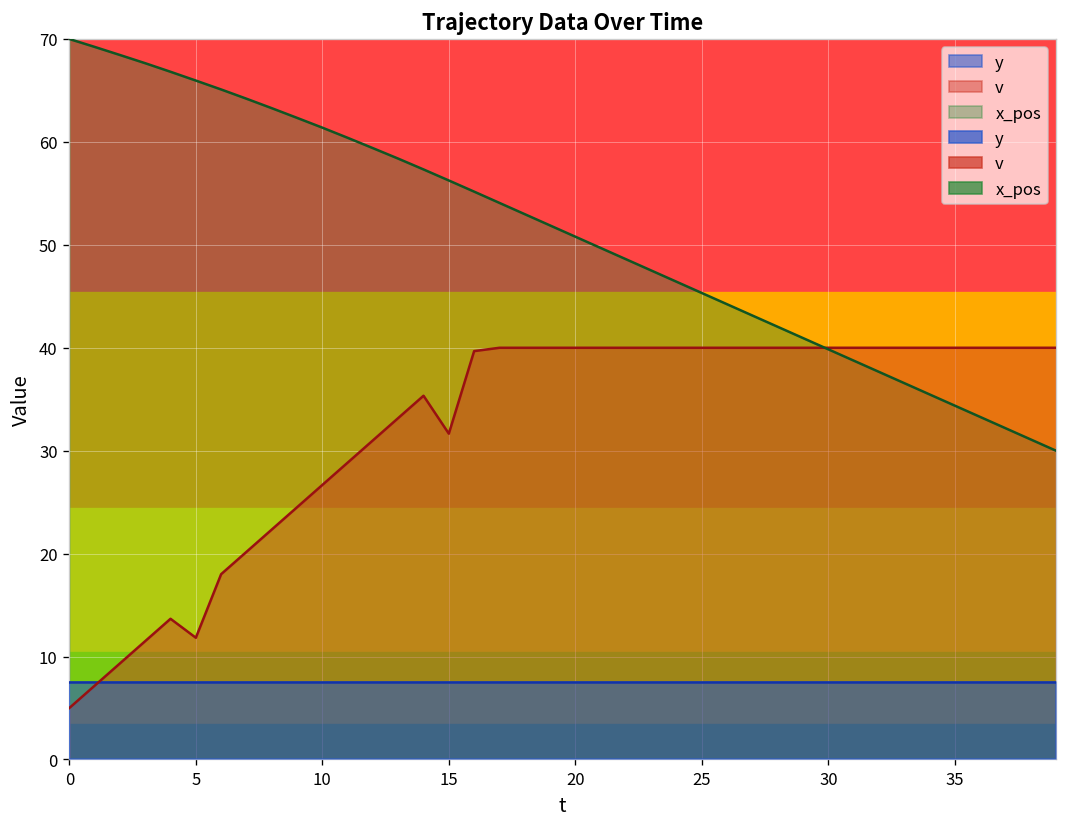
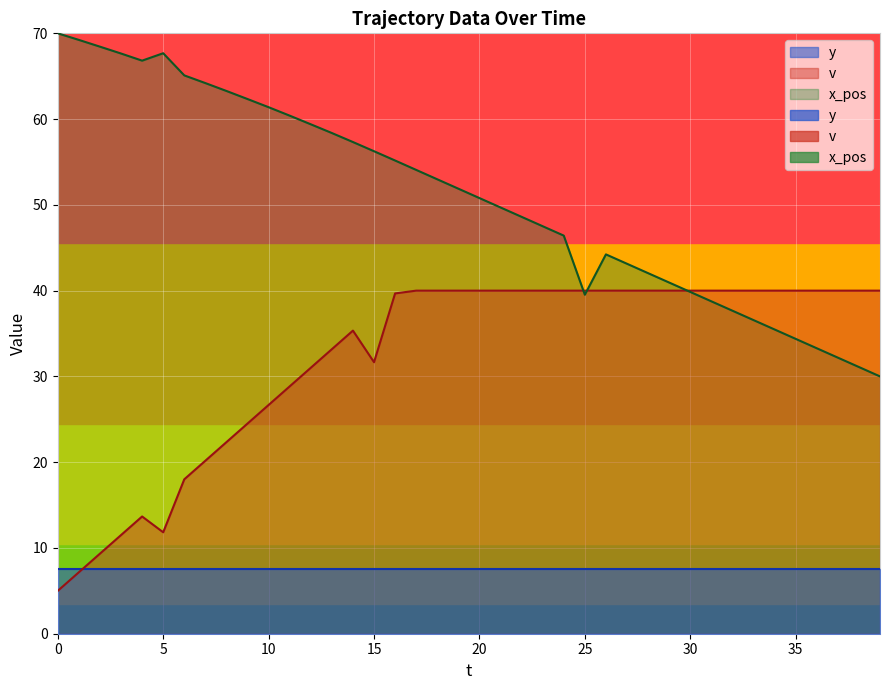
x_pos, 5: 66 -> 68
x_pos, 25: 45 -> 40
